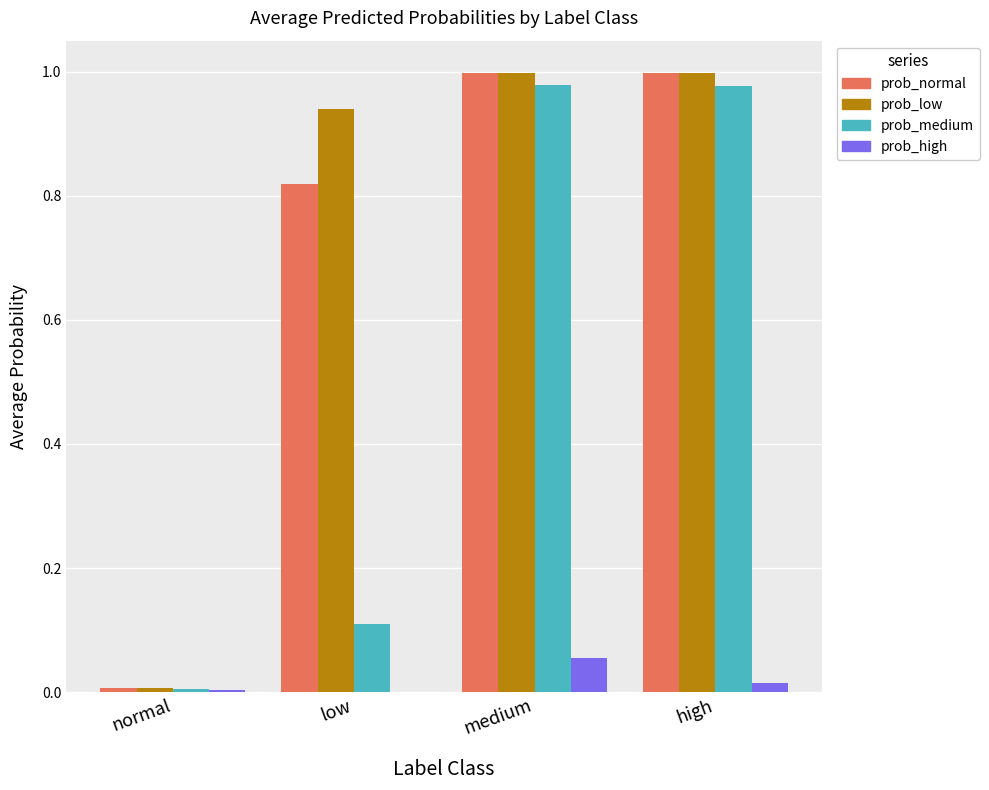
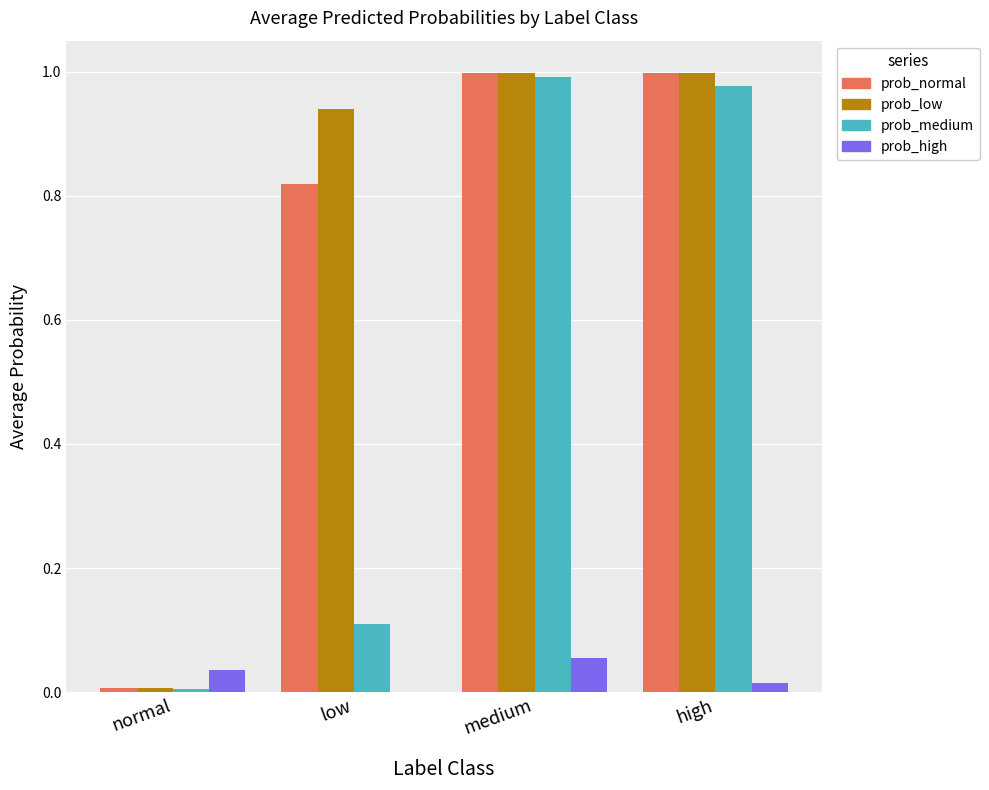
prob_high, normal: 0.00 -> 0.04
prob_medium, medium: 0.98 -> 0.99
